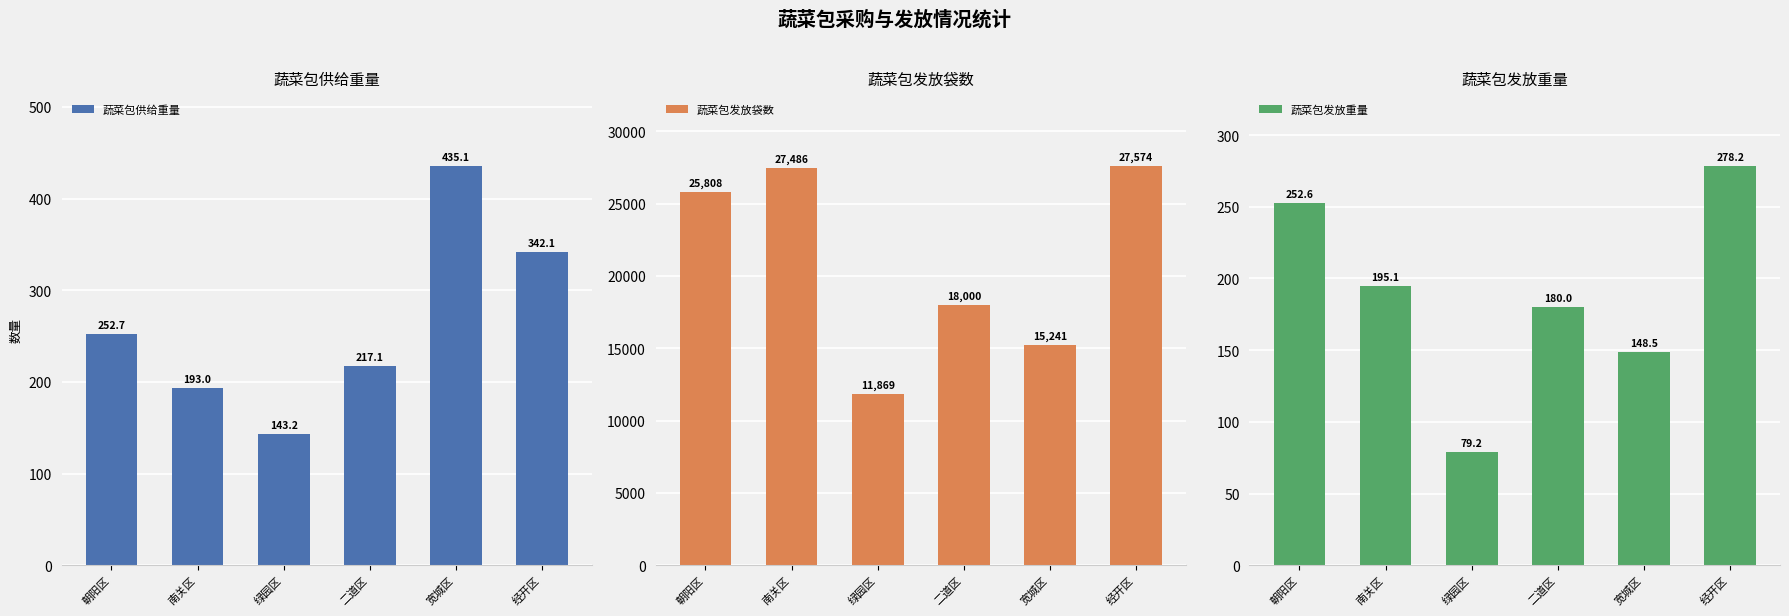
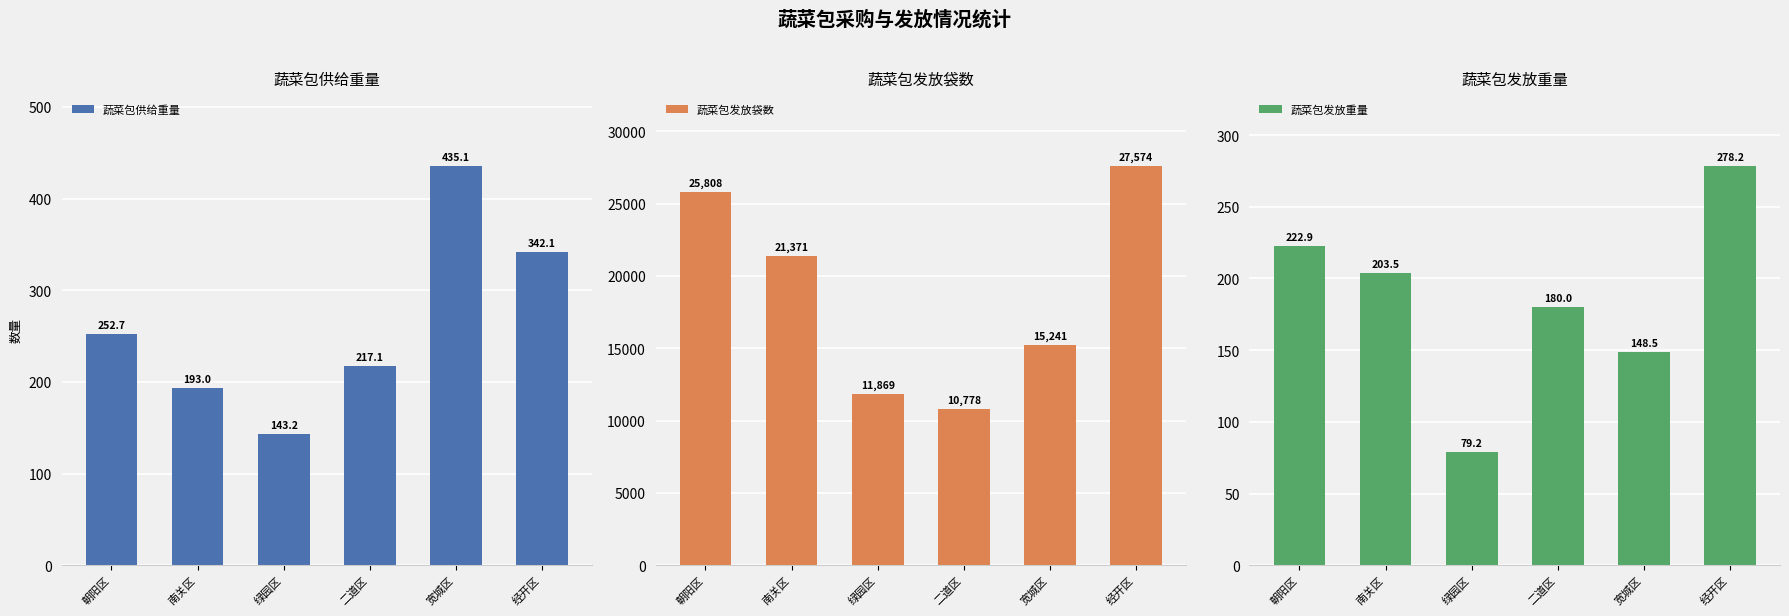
蔬菜包发放袋数, 南关区: 27,486 -> 21,371
蔬菜包发放袋数, 二道区: 18,000 -> 10,778
蔬菜包发放重量, 朝阳区: 252.6 -> 222.9
蔬菜包发放重量, 南关区: 195.1 -> 203.5
